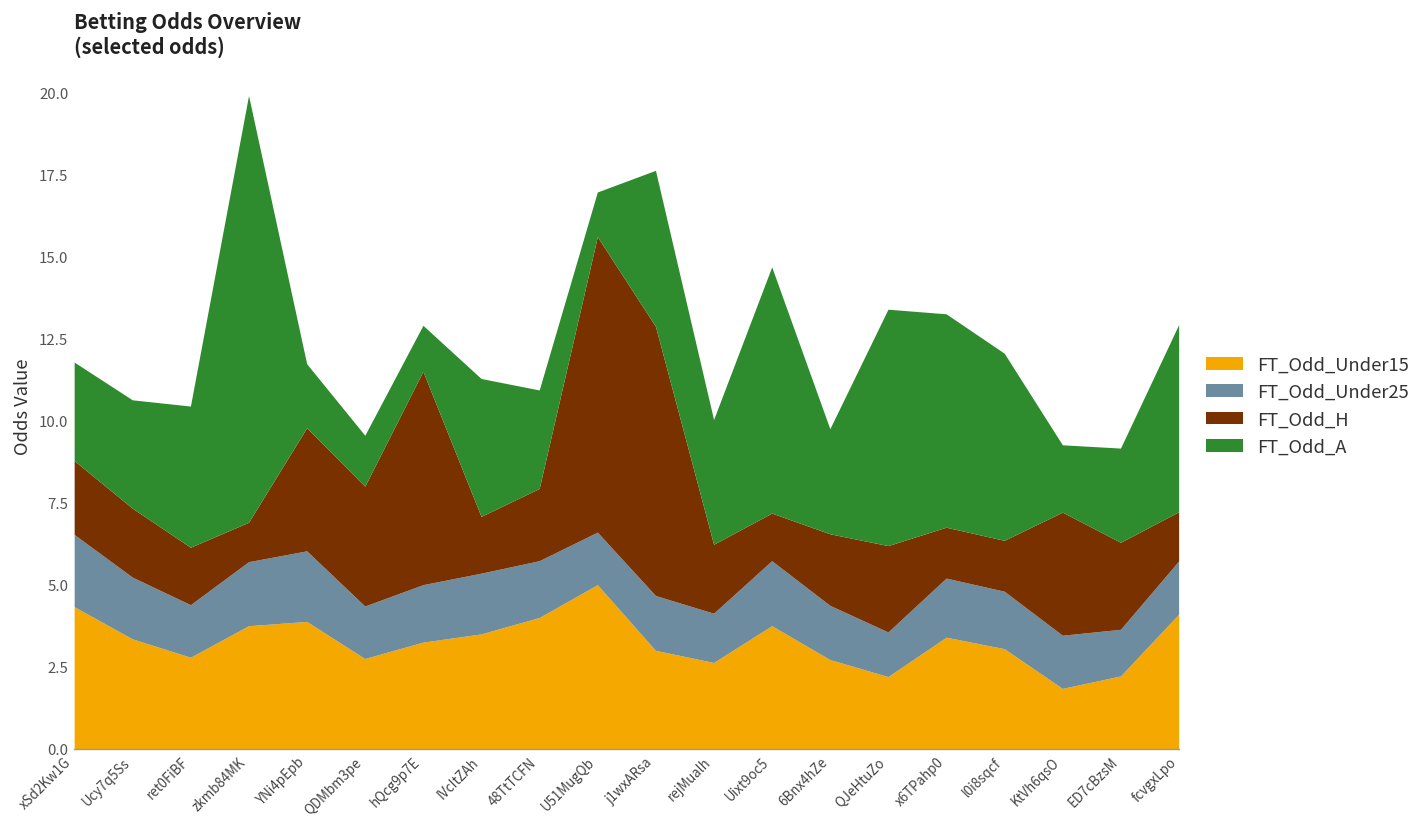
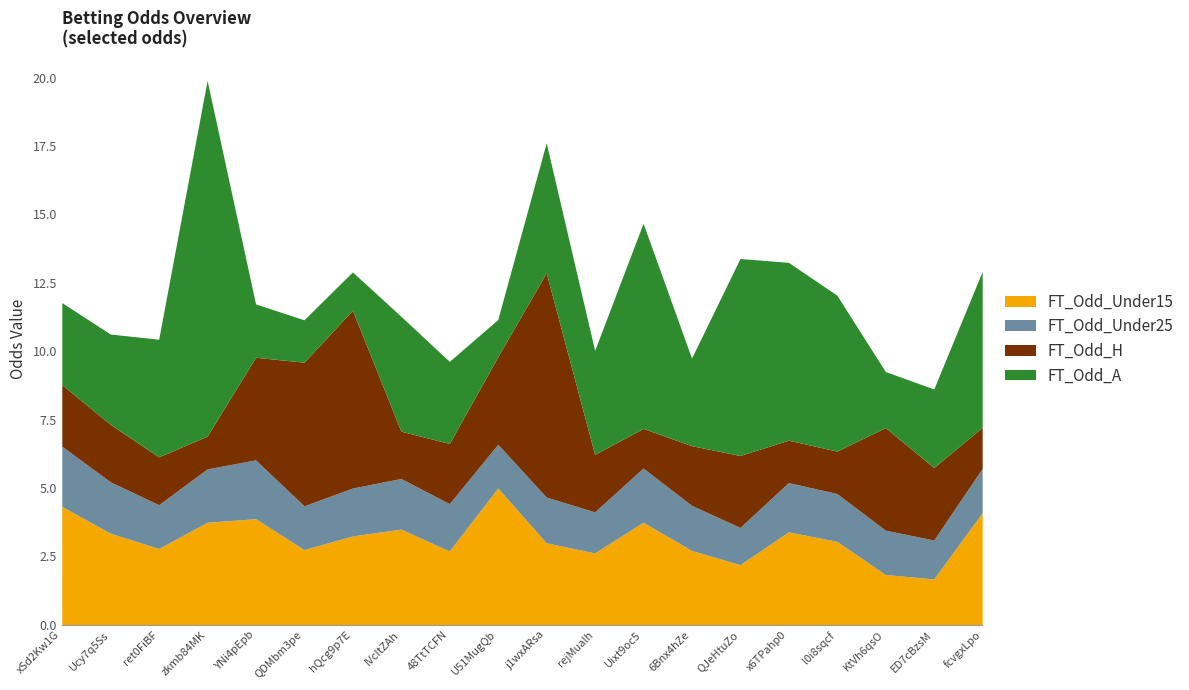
FT_Odd_H, QDMbm3pe: 3.7 -> 5.3
FT_Odd_Under15, 48TtTCFN: 4.0 -> 2.7
FT_Odd_H, U51MugQb: 9.0 -> 3.2
FT_Odd_Under15, ED7cBzsM: 2.2 -> 1.7
